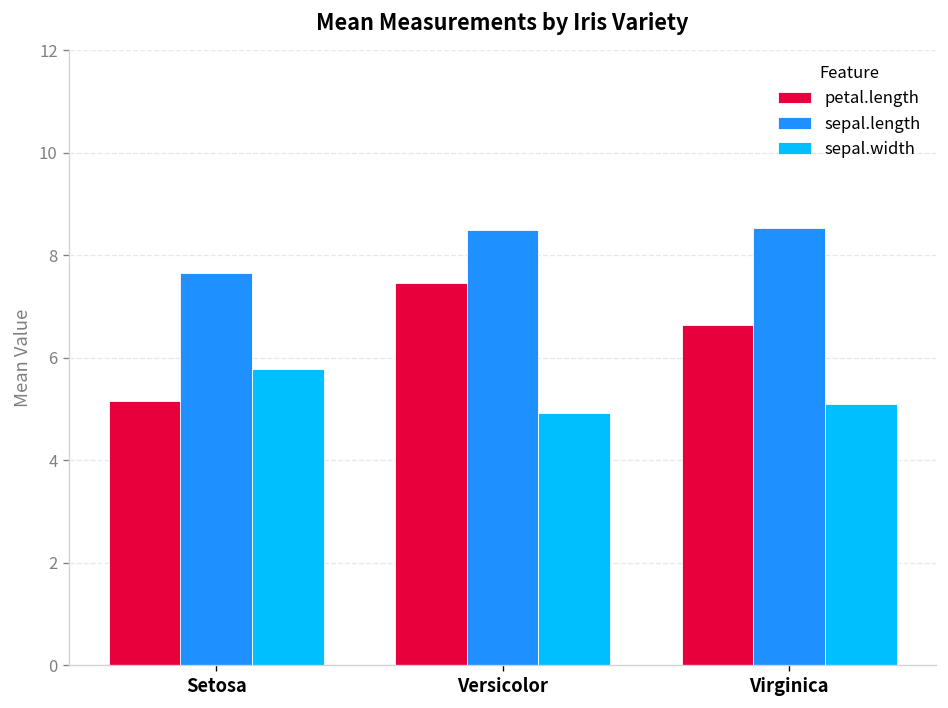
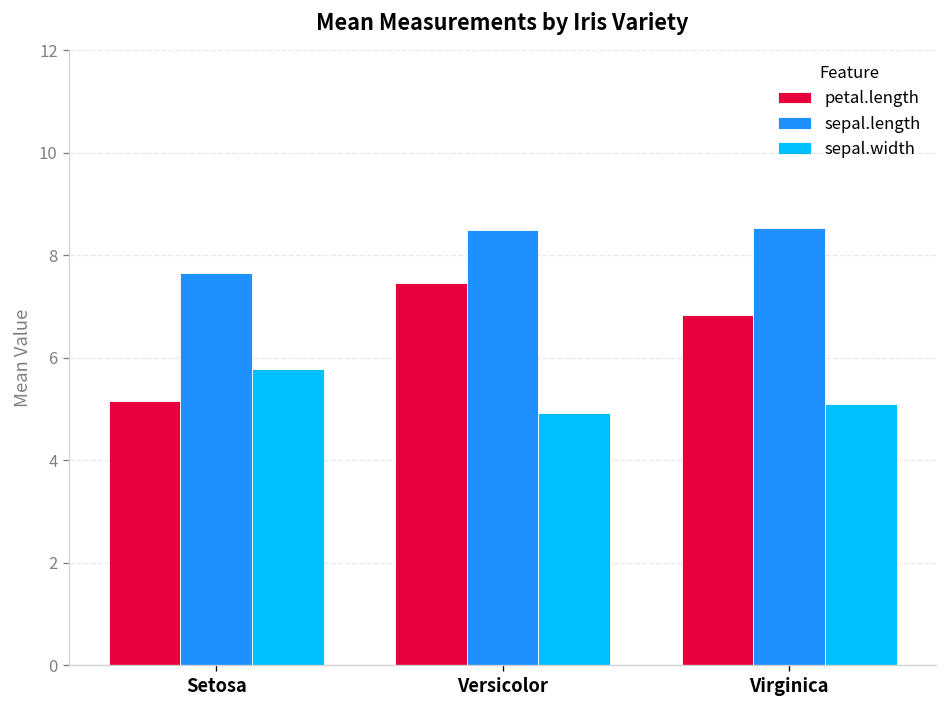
petal.length, Virginica: 6.6 -> 6.8
